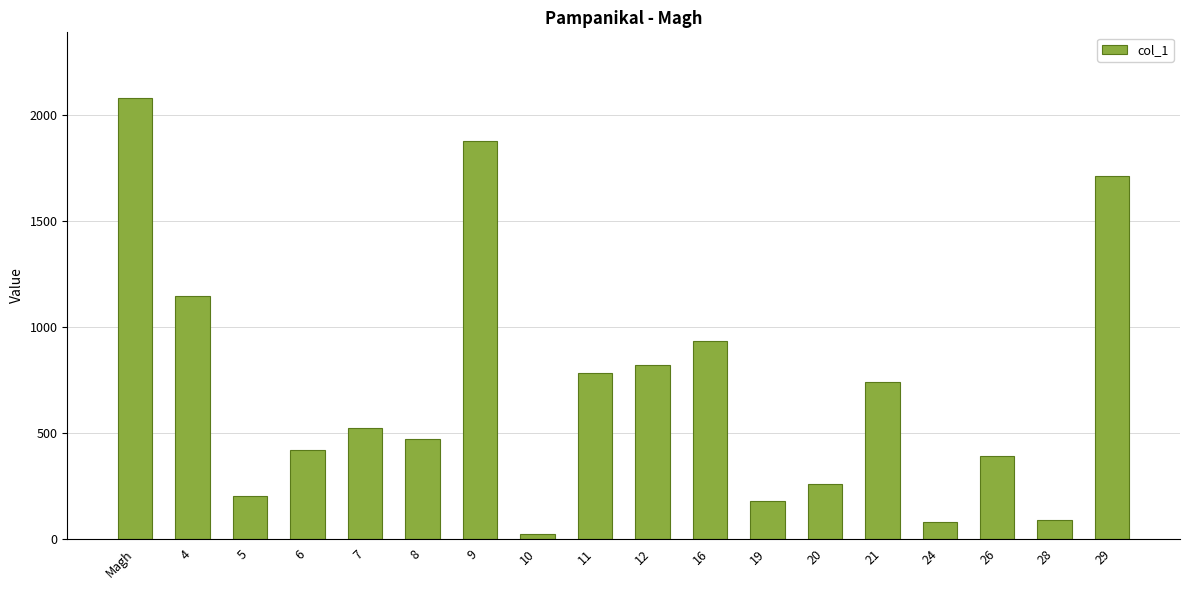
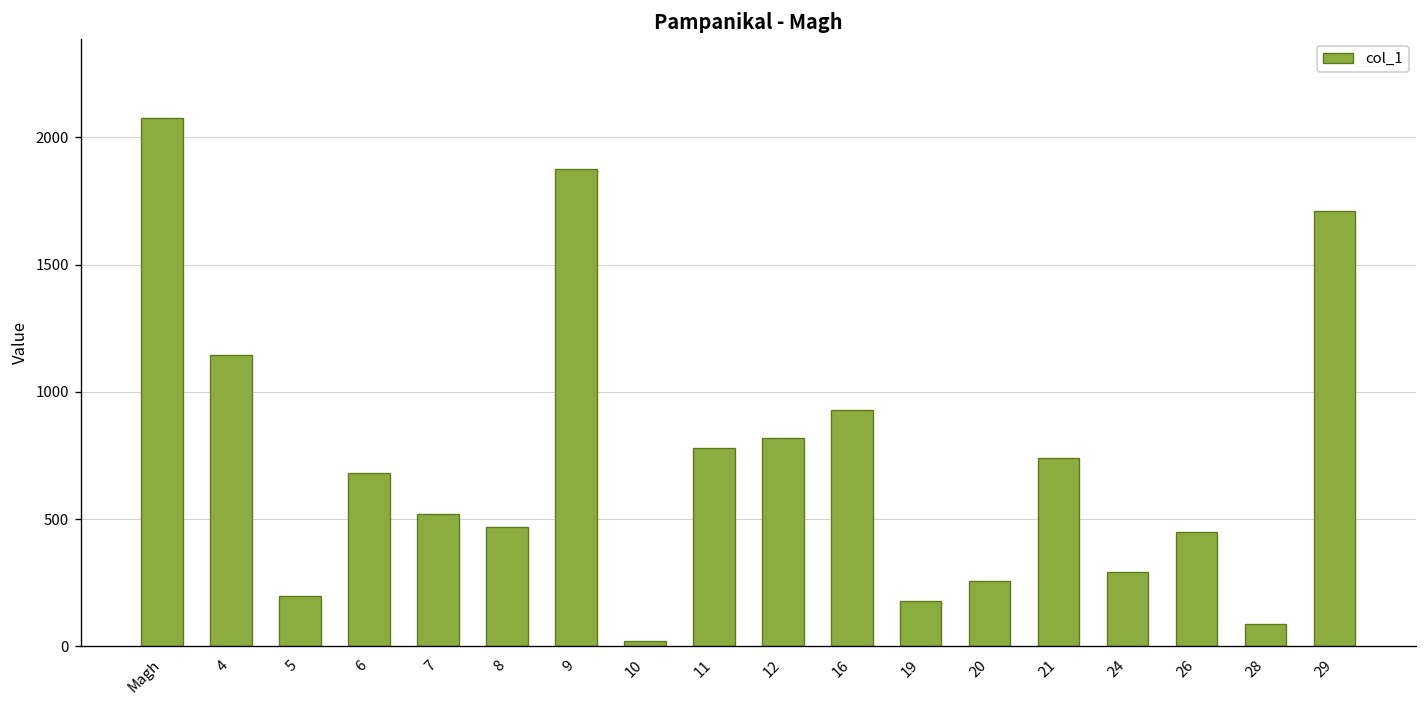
6: 420 -> 680
24: 80 -> 290
26: 390 -> 450
